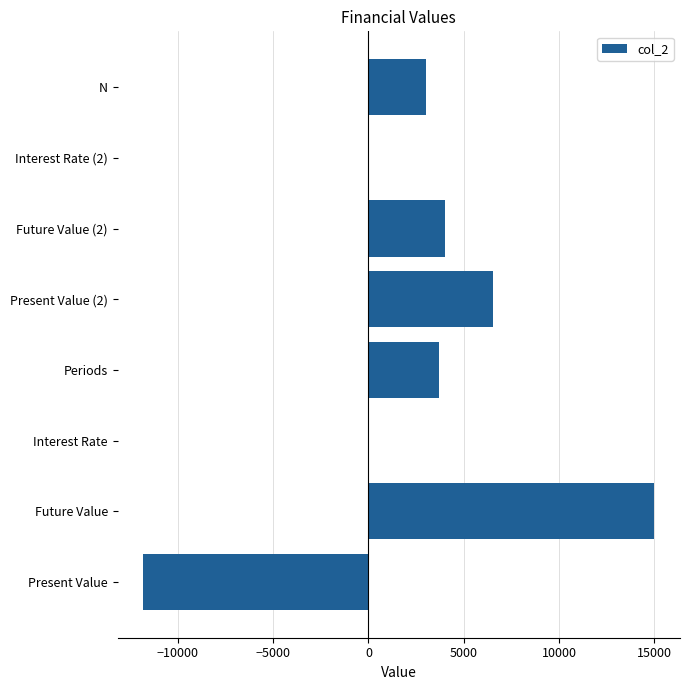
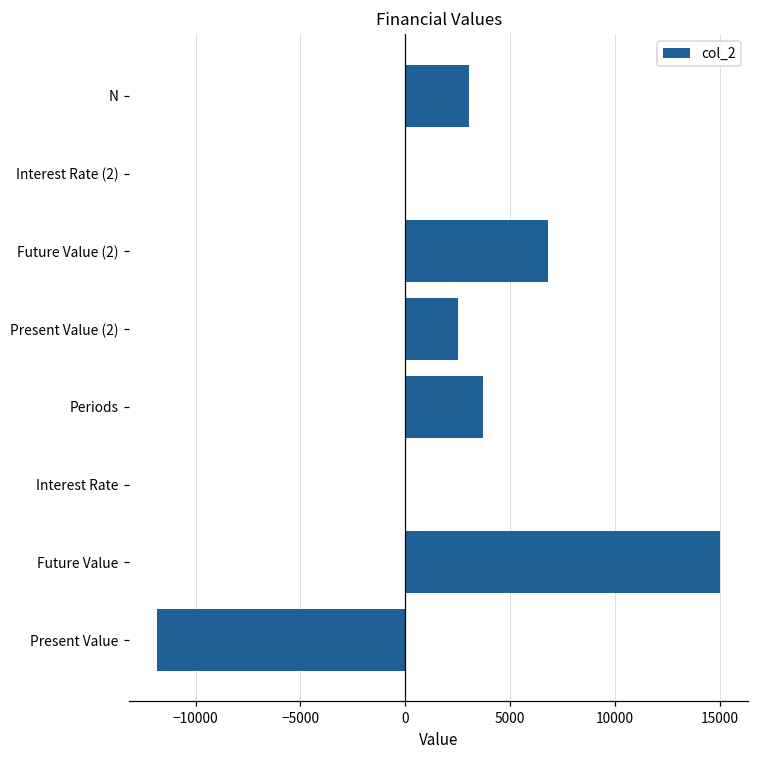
Future Value (2): 4000 -> 6800
Present Value (2): 6500 -> 2500
